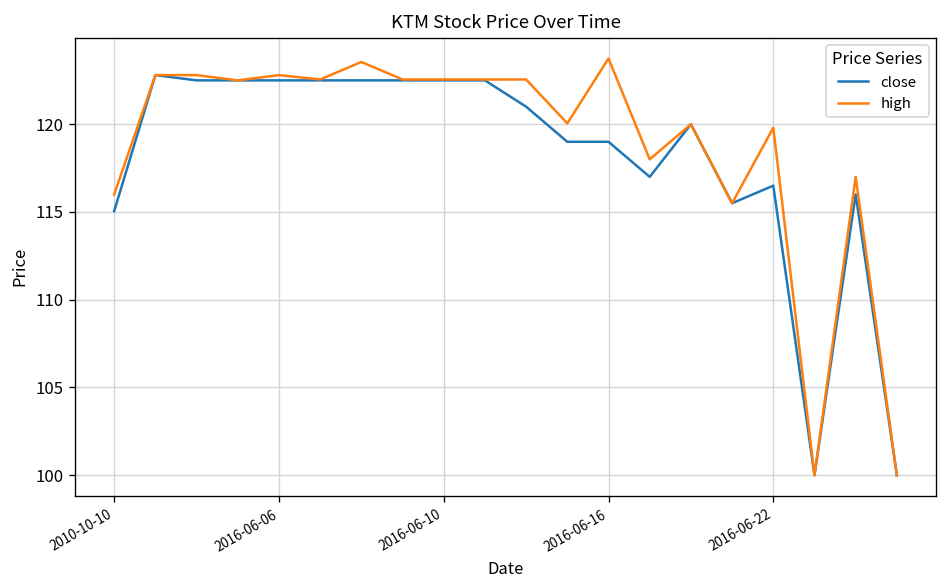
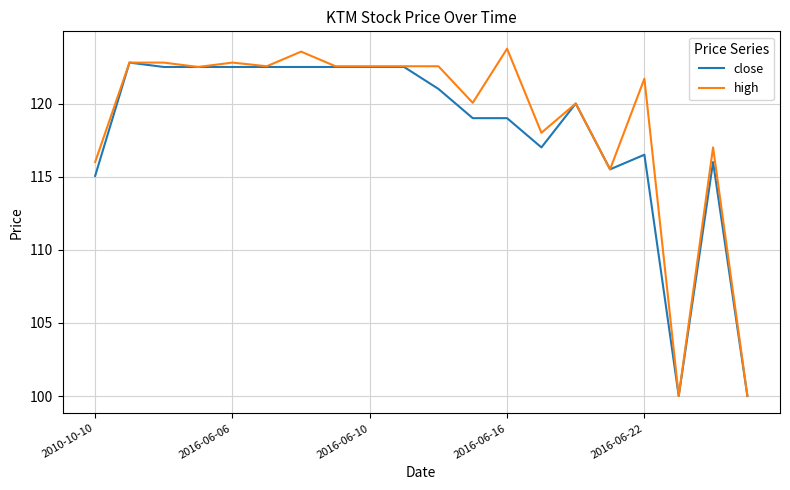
high, 2016-06-22: 119.8 -> 121.7
